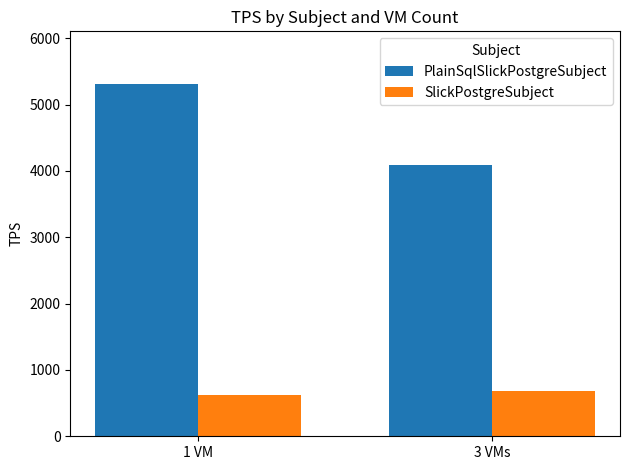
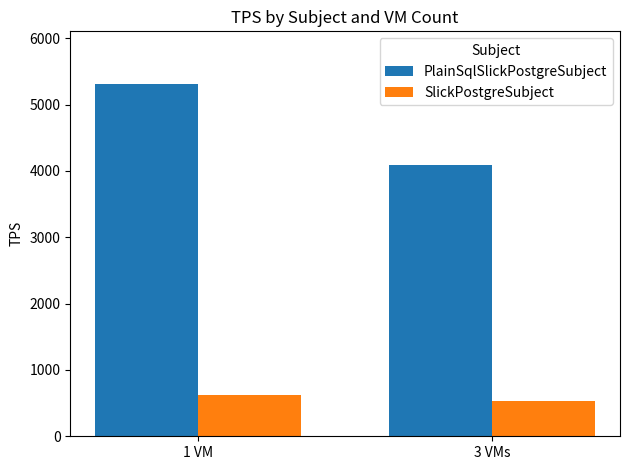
SlickPostgreSubject, 3 VMs: 700 -> 500
